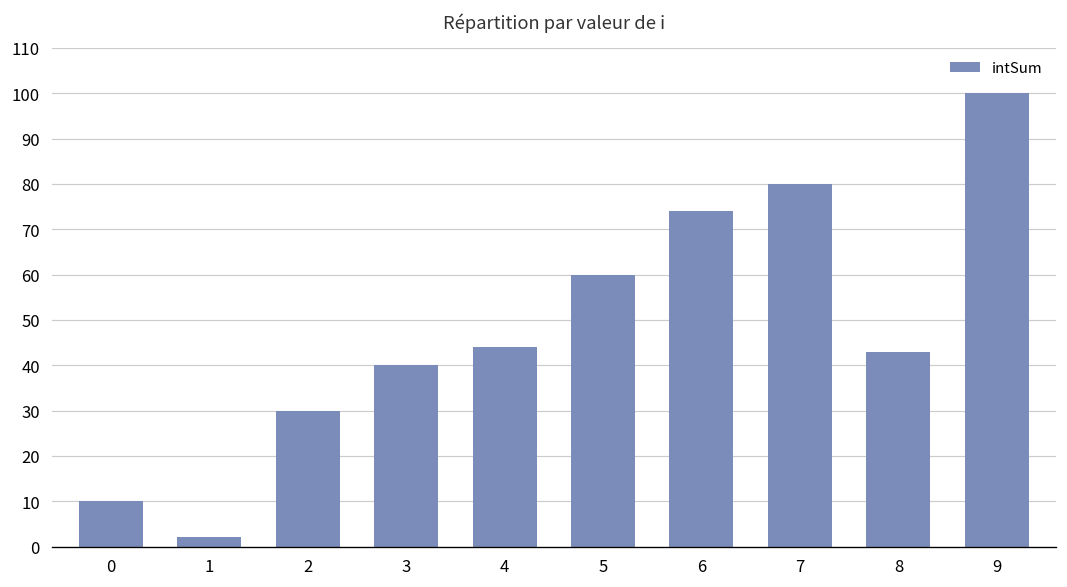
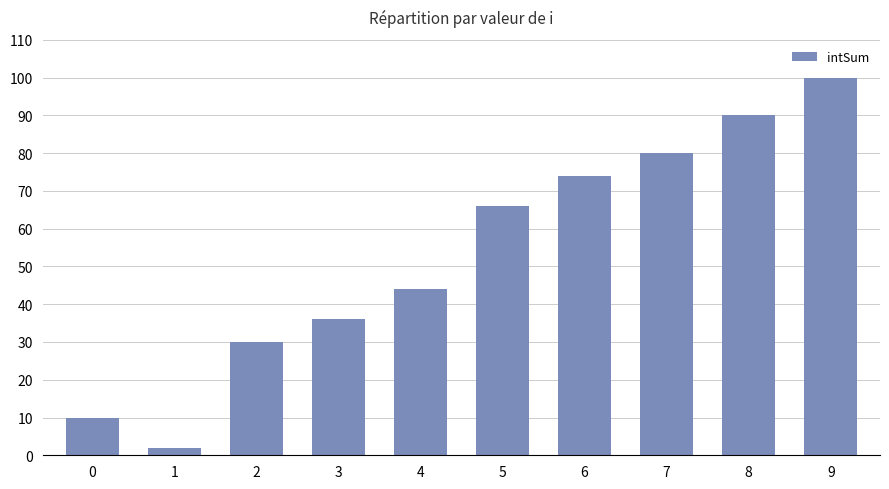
3: 40 -> 36
5: 60 -> 66
8: 43 -> 90
